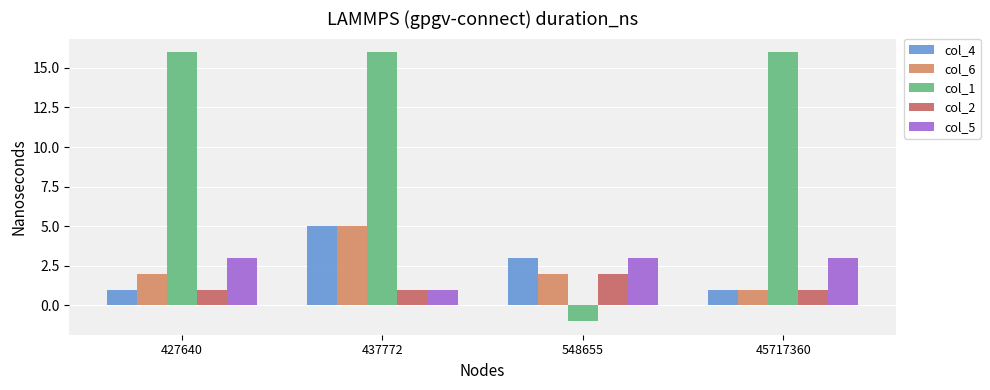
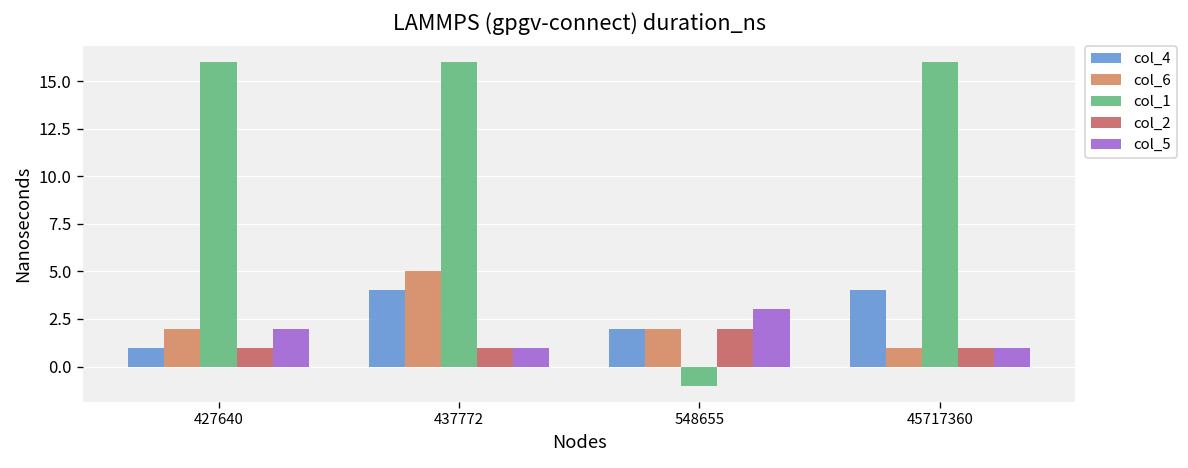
col_5, 427640: 3 -> 2
col_4, 437772: 5 -> 4
col_4, 548655: 3 -> 2
col_4, 45717360: 1 -> 4
col_5, 45717360: 3 -> 1
